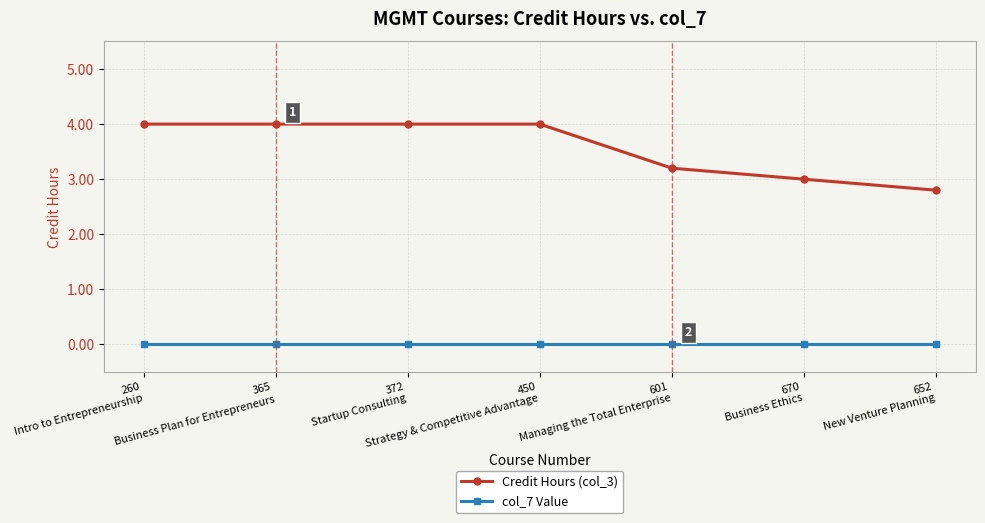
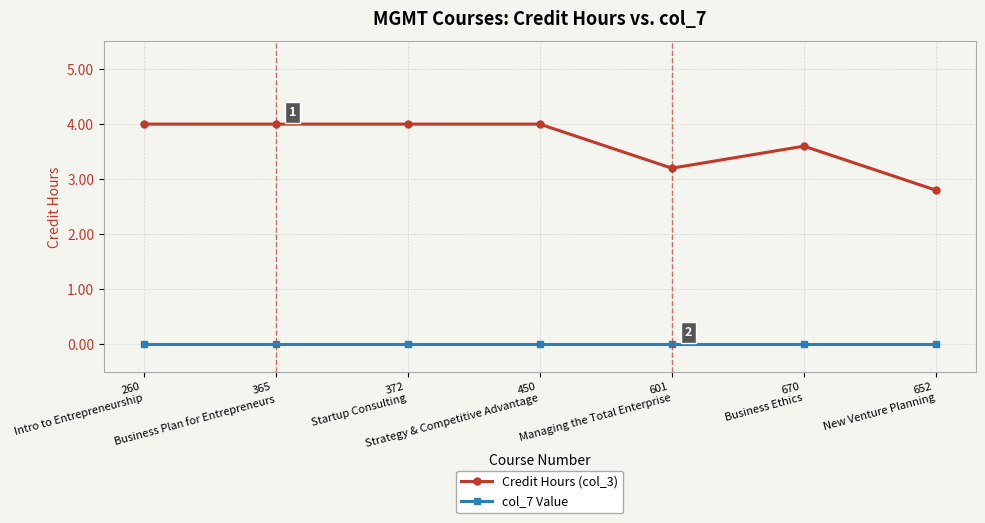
Credit Hours (col_3), 670 Business Ethics: 3.0 -> 3.6
